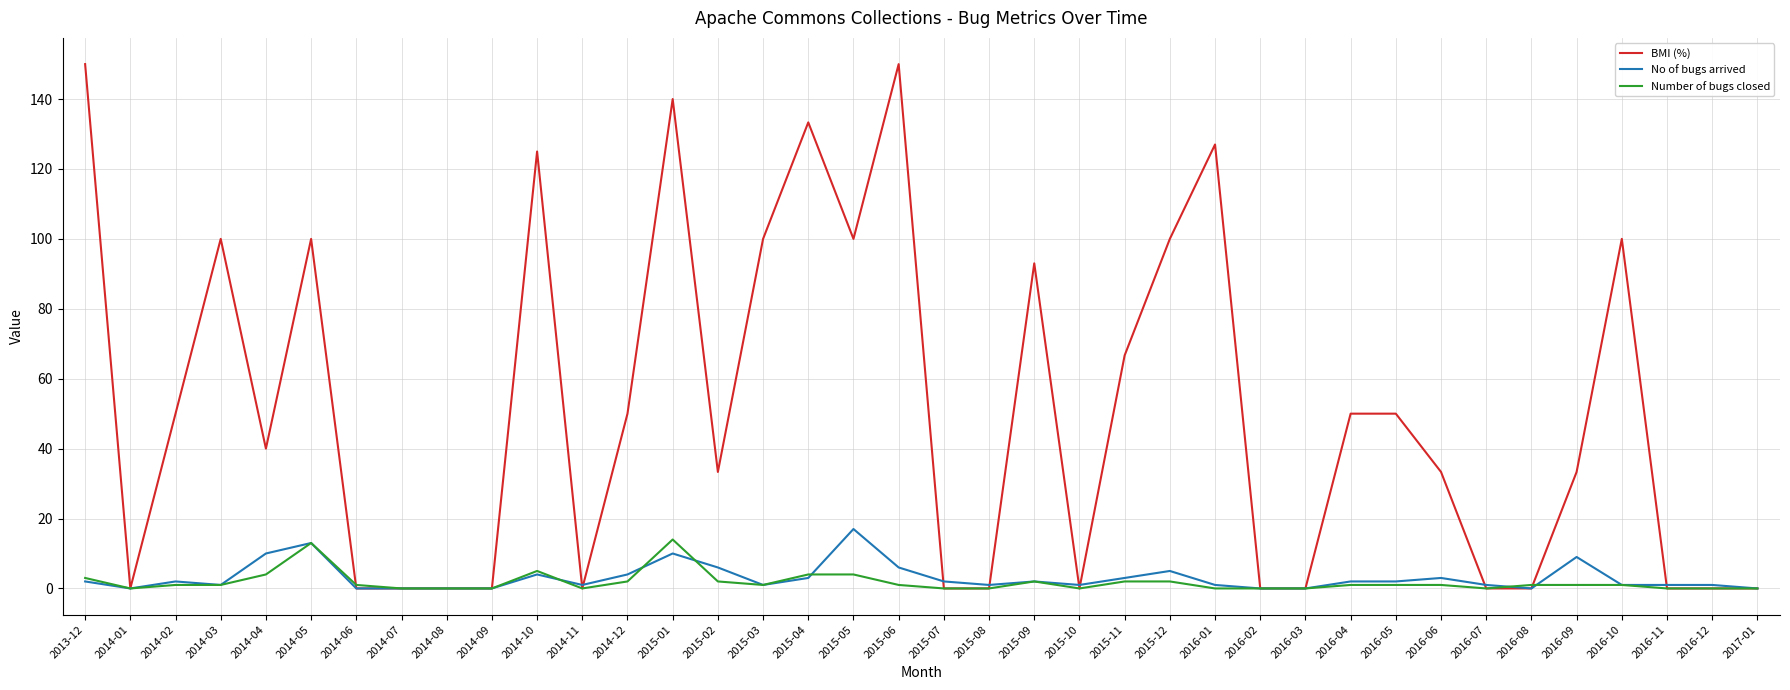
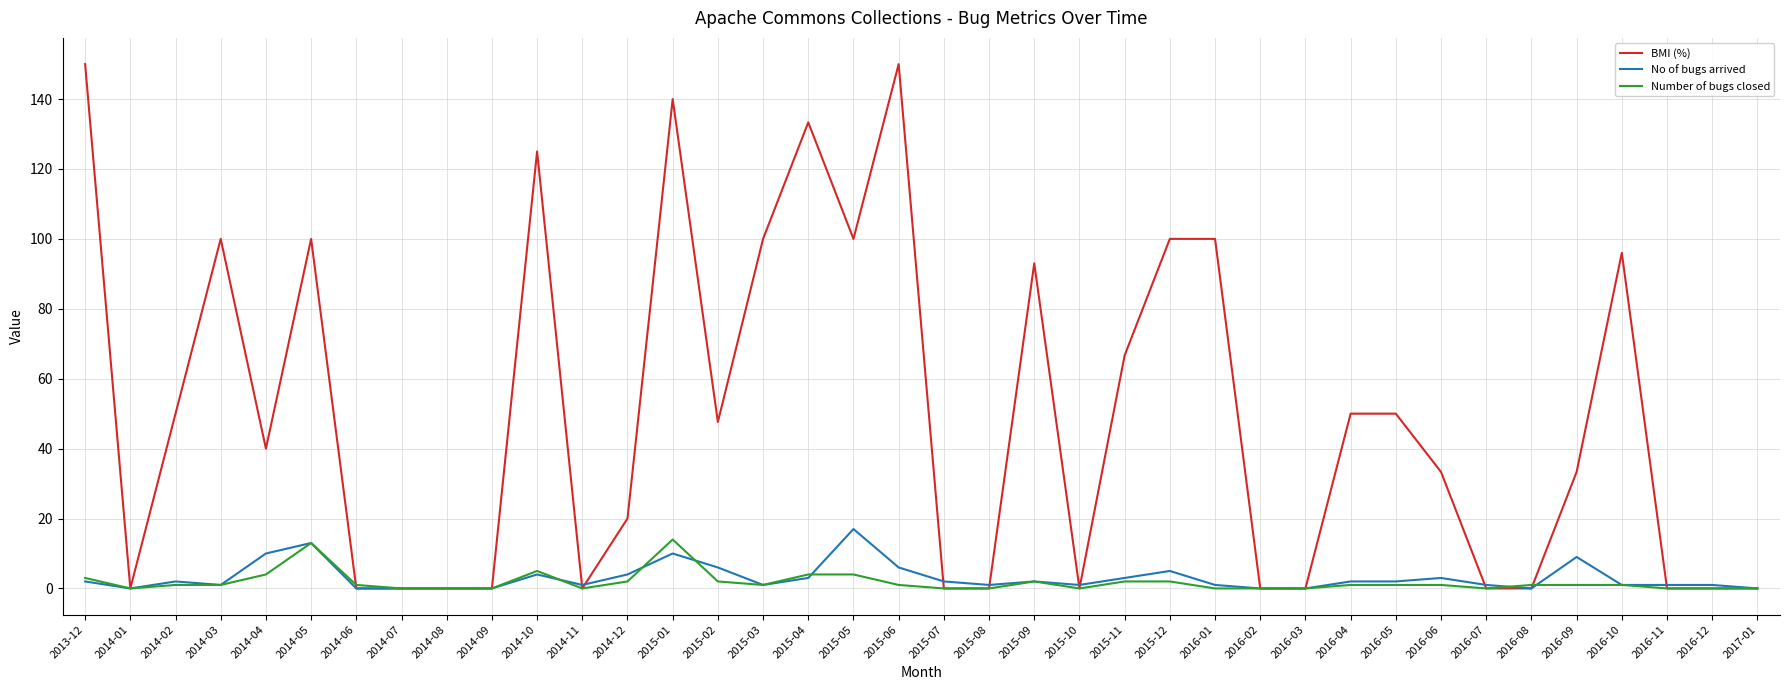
BMI (%), 2014-12: 50 -> 20
BMI (%), 2015-02: 33 -> 48
BMI (%), 2016-01: 127 -> 100
BMI (%), 2016-10: 100 -> 96
